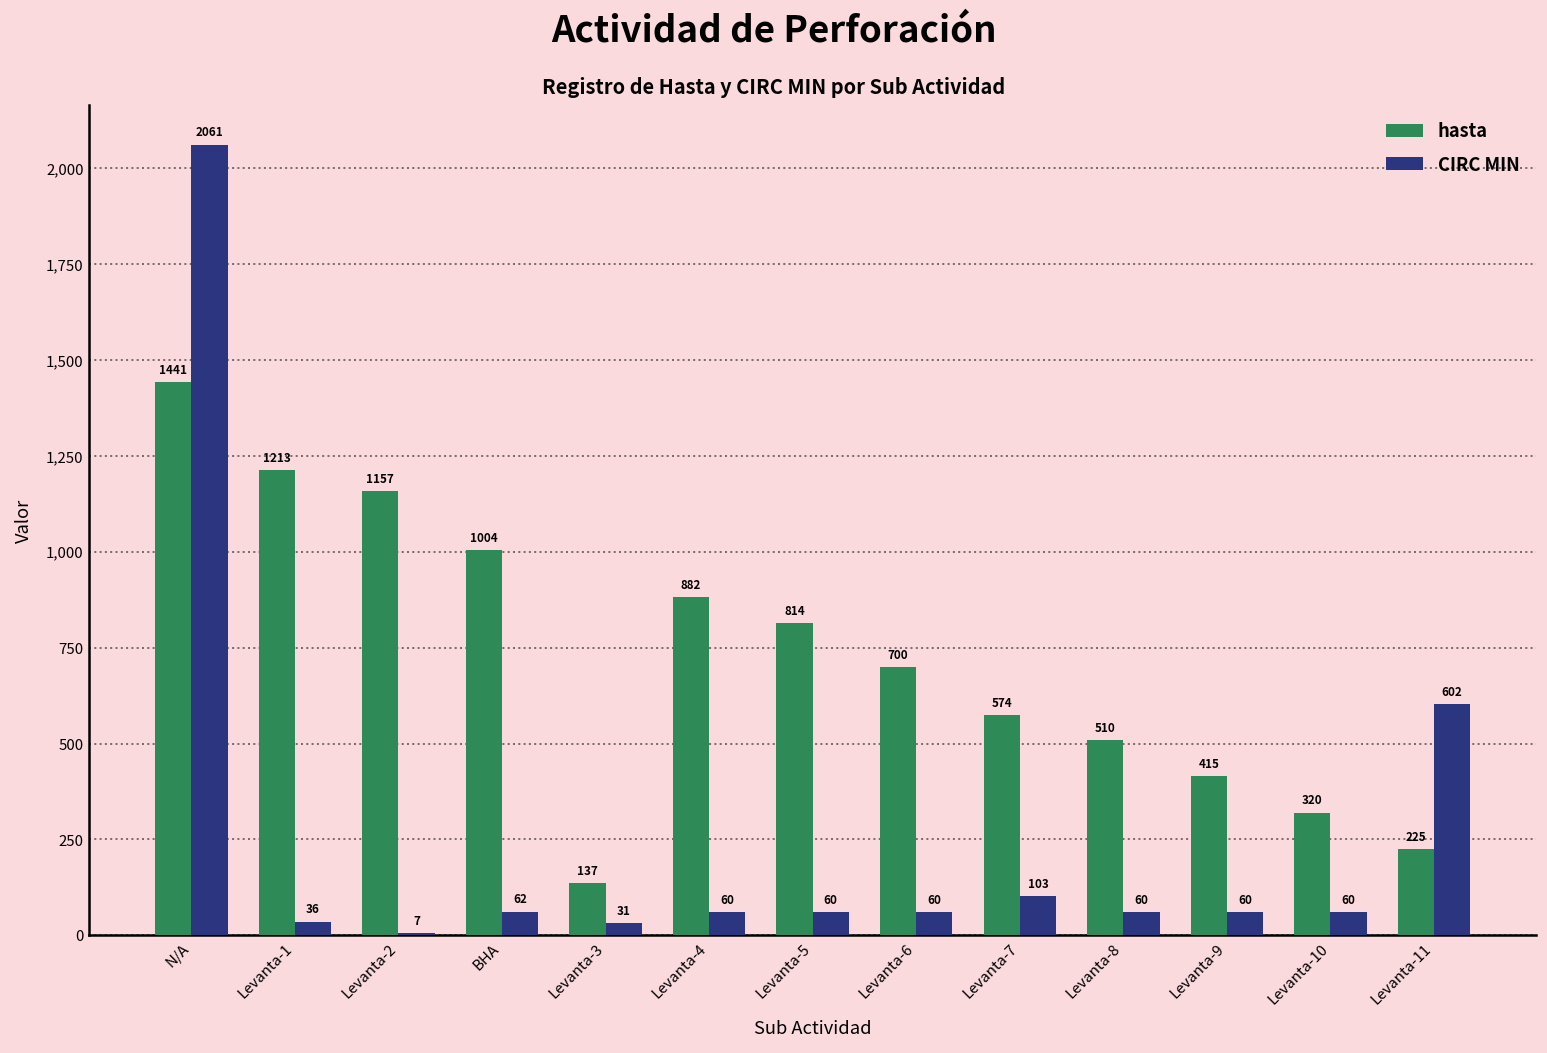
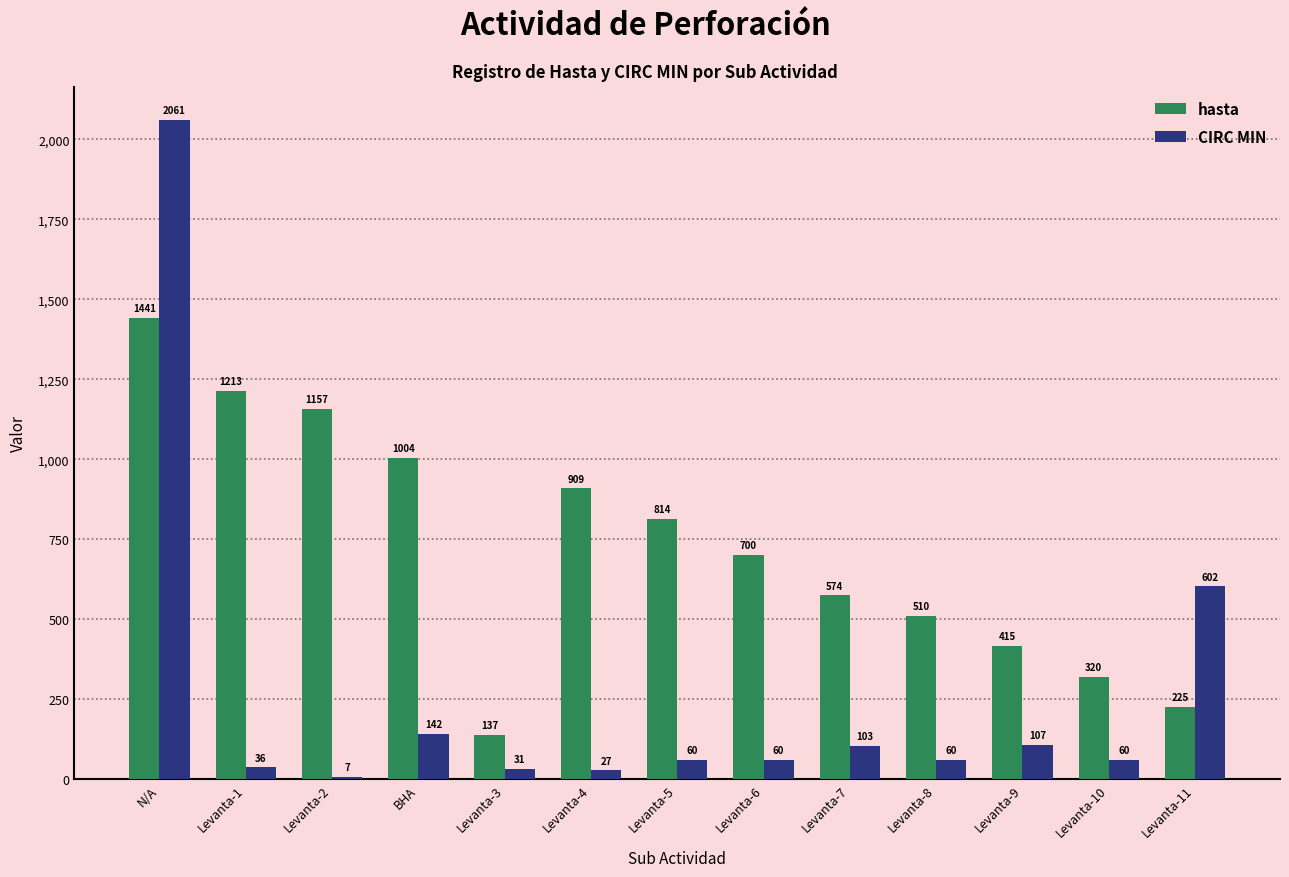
CIRC MIN, BHA: 62 -> 142
hasta, Levanta-4: 882 -> 909
CIRC MIN, Levanta-4: 60 -> 27
CIRC MIN, Levanta-9: 60 -> 107
